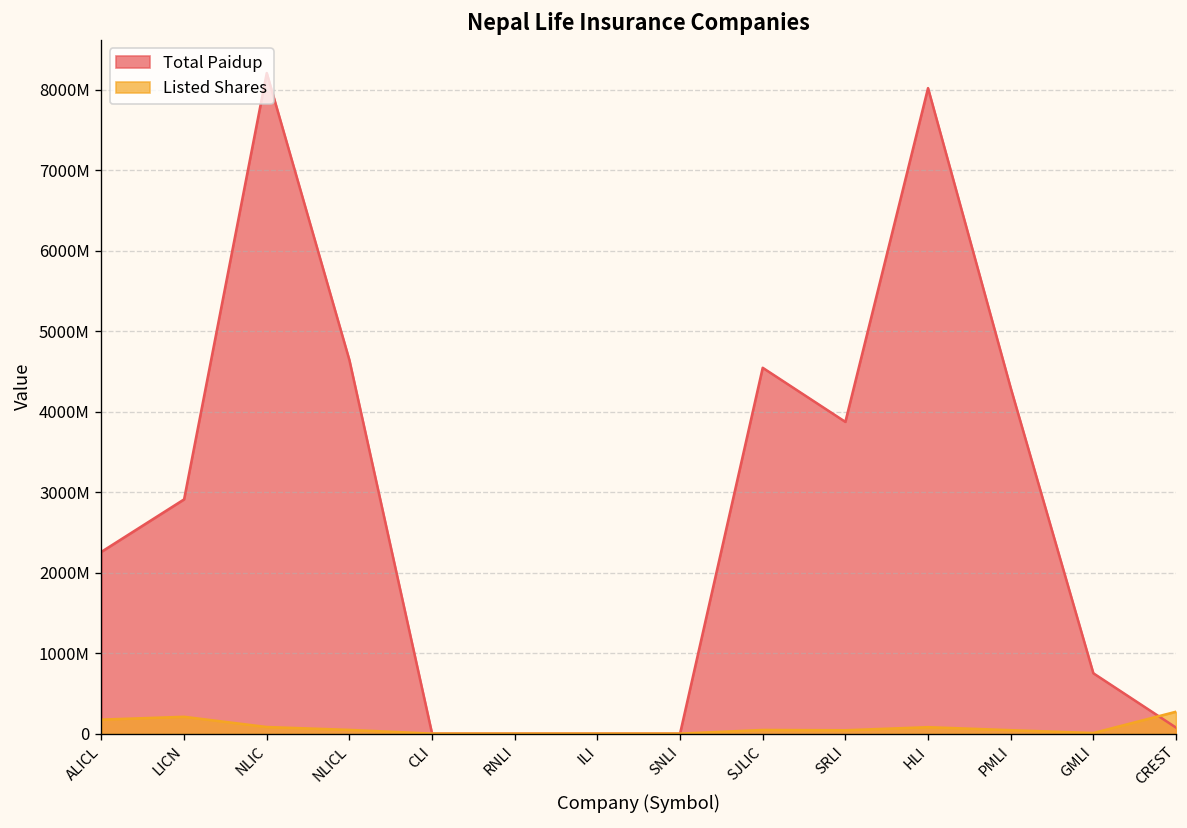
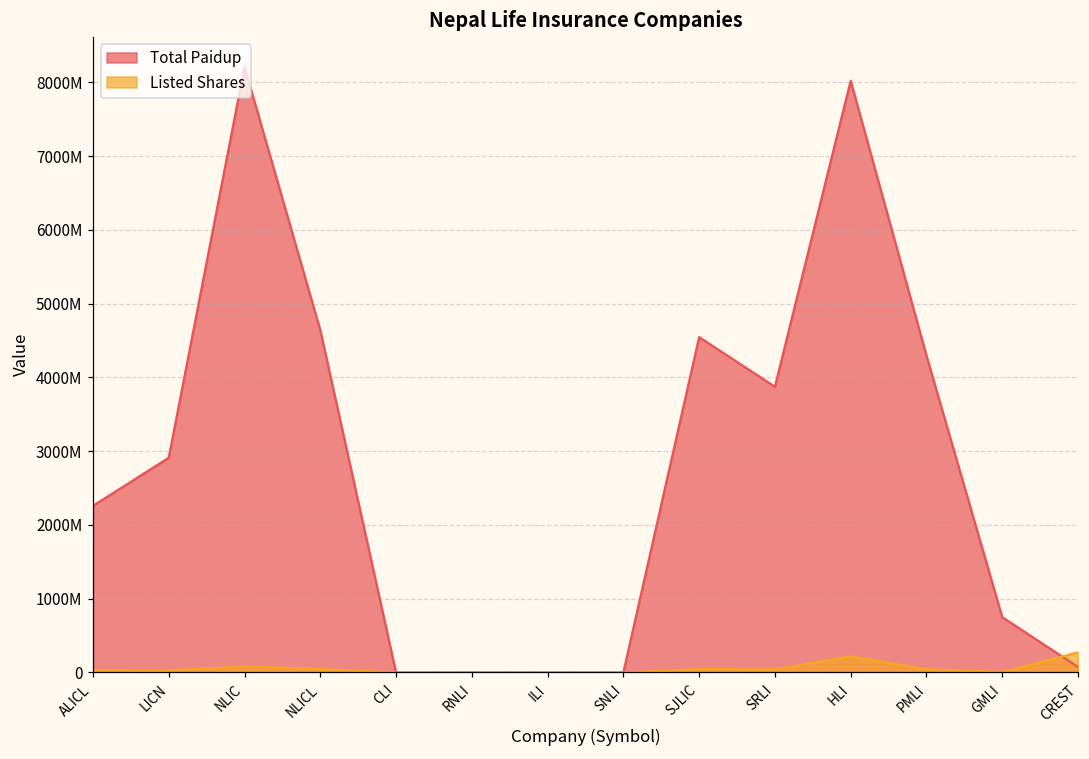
Listed Shares, ALICL: 200000000 -> 0
Listed Shares, LICN: 200000000 -> 0
Listed Shares, HLI: 100000000 -> 200000000
